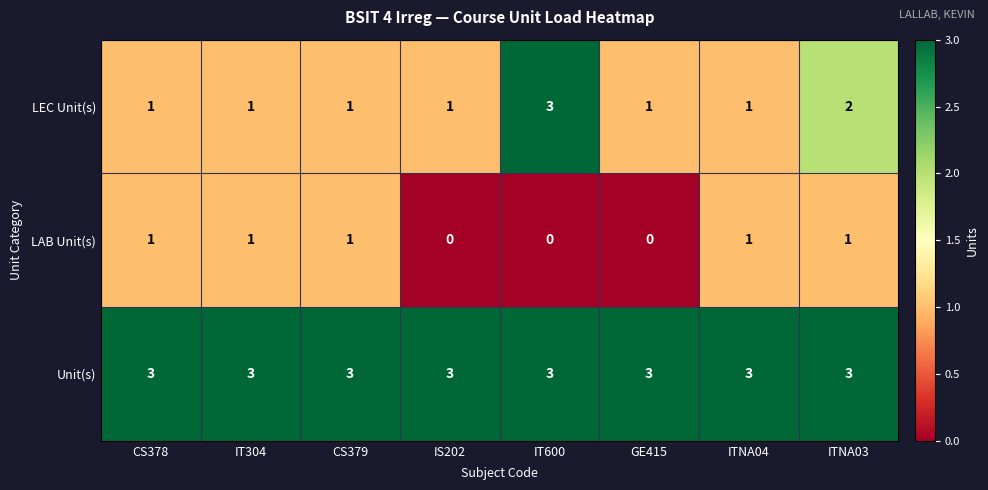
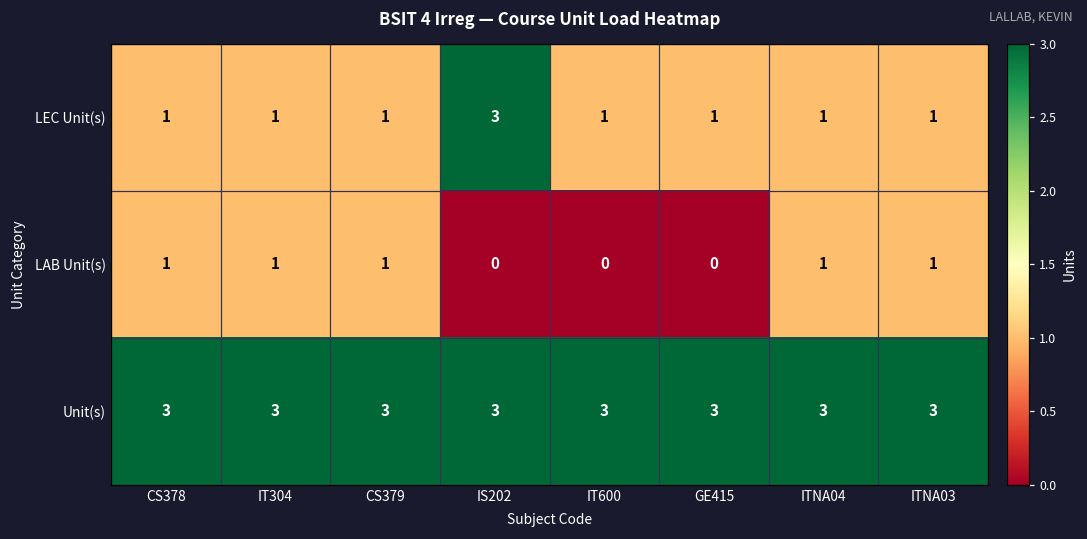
LEC Unit(s), IS202: 1 -> 3
LEC Unit(s), IT600: 3 -> 1
LEC Unit(s), ITNA03: 2 -> 1
